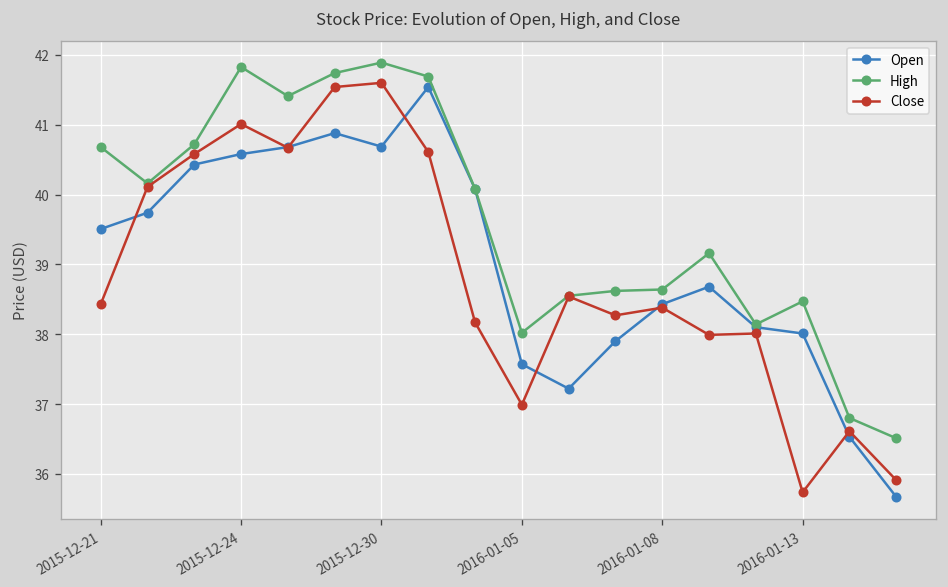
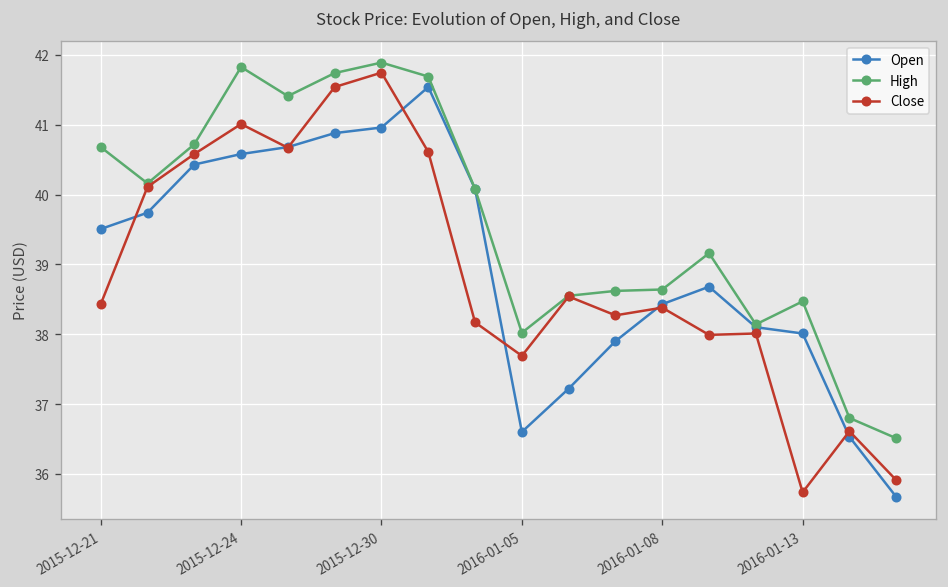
Open, 2015-12-30: 40.7 -> 41.0
Close, 2015-12-30: 41.6 -> 41.7
Open, 2016-01-05: 37.6 -> 36.6
Close, 2016-01-05: 37.0 -> 37.7
